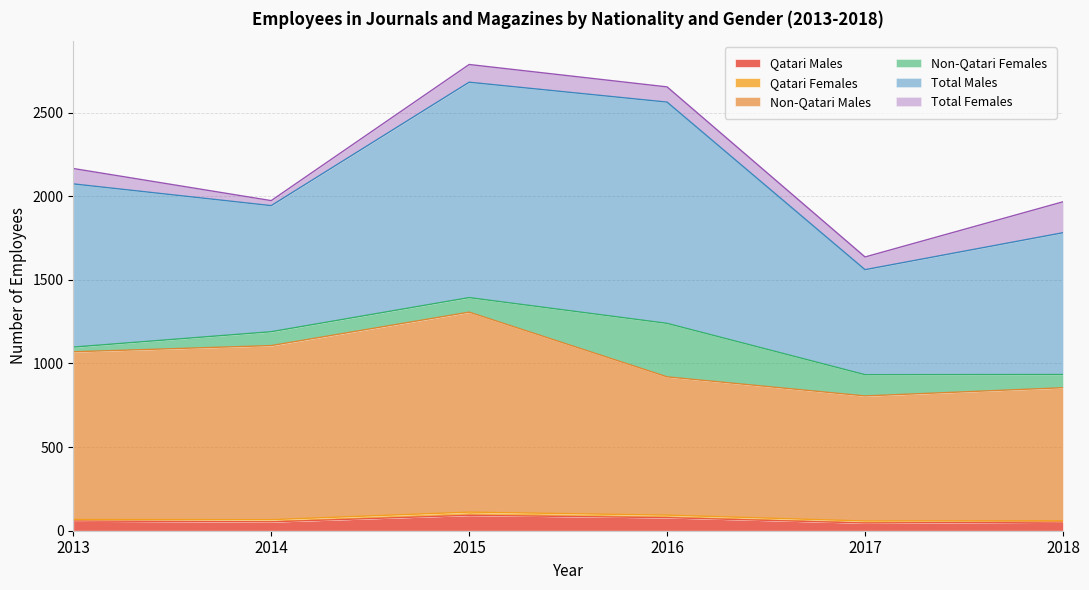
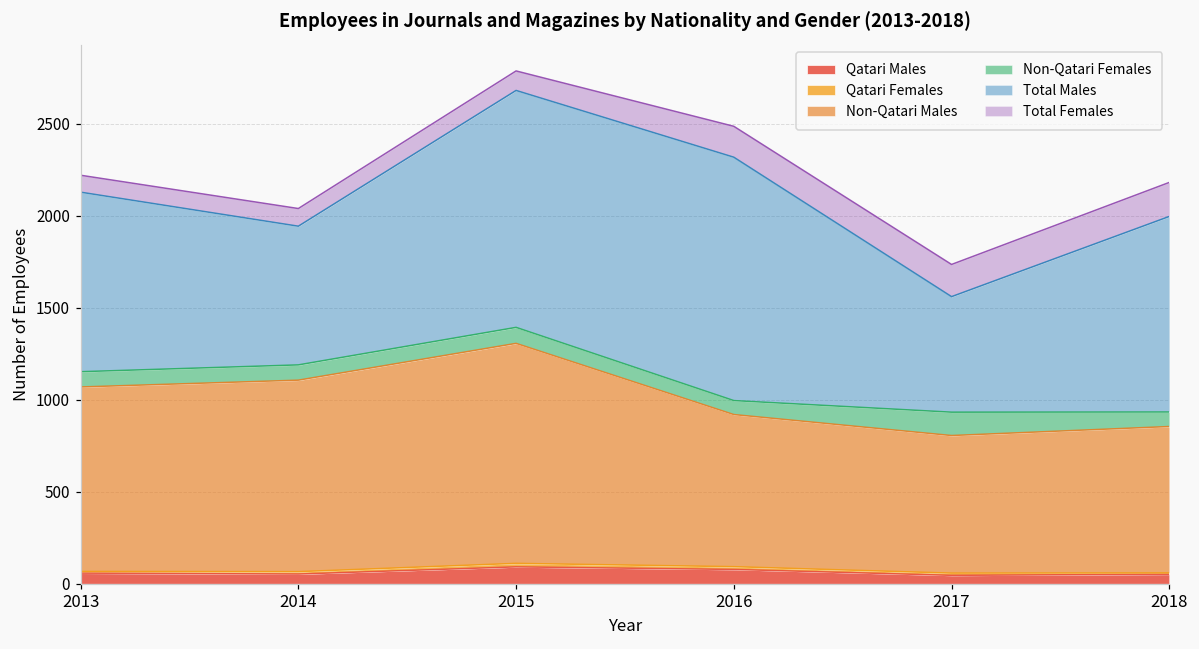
Non-Qatari Females, 2013: 30 -> 80
Total Females, 2014: 30 -> 100
Non-Qatari Females, 2016: 320 -> 80
Total Females, 2016: 90 -> 170
Total Females, 2017: 80 -> 180
Total Males, 2018: 850 -> 1060
